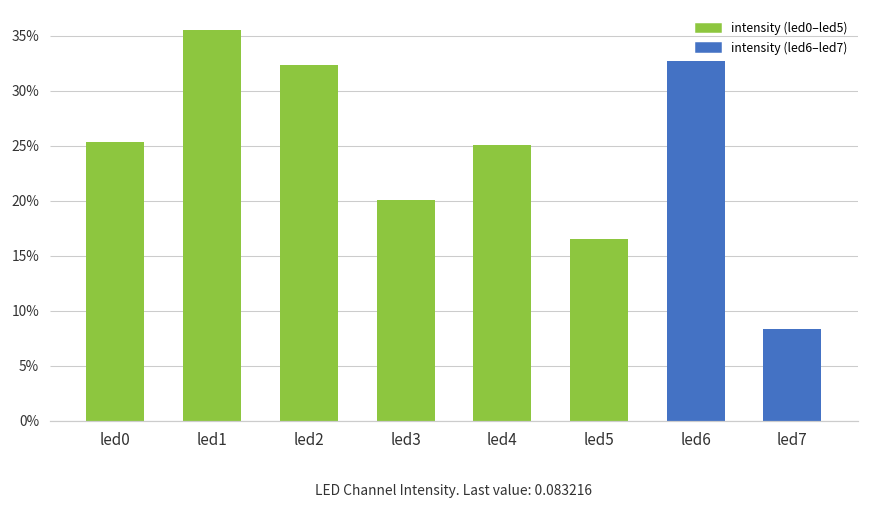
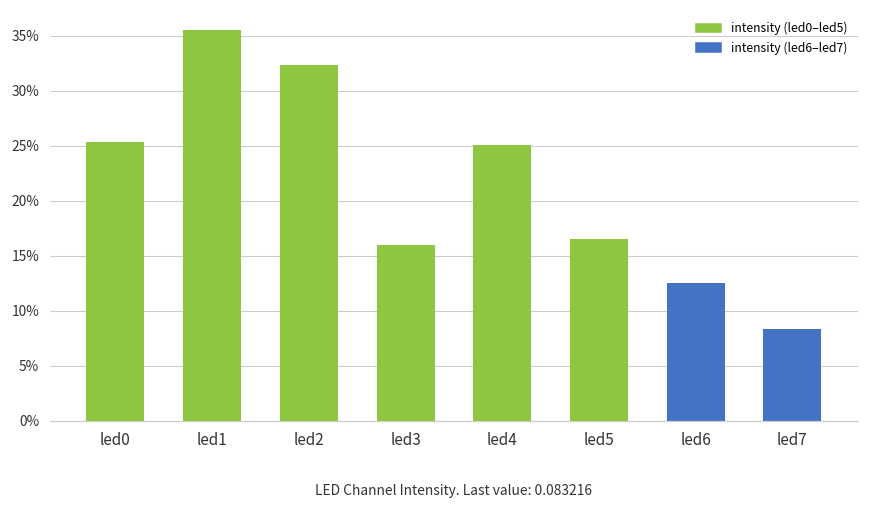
led3: 20.1% -> 16.0%
led6: 32.7% -> 12.5%
